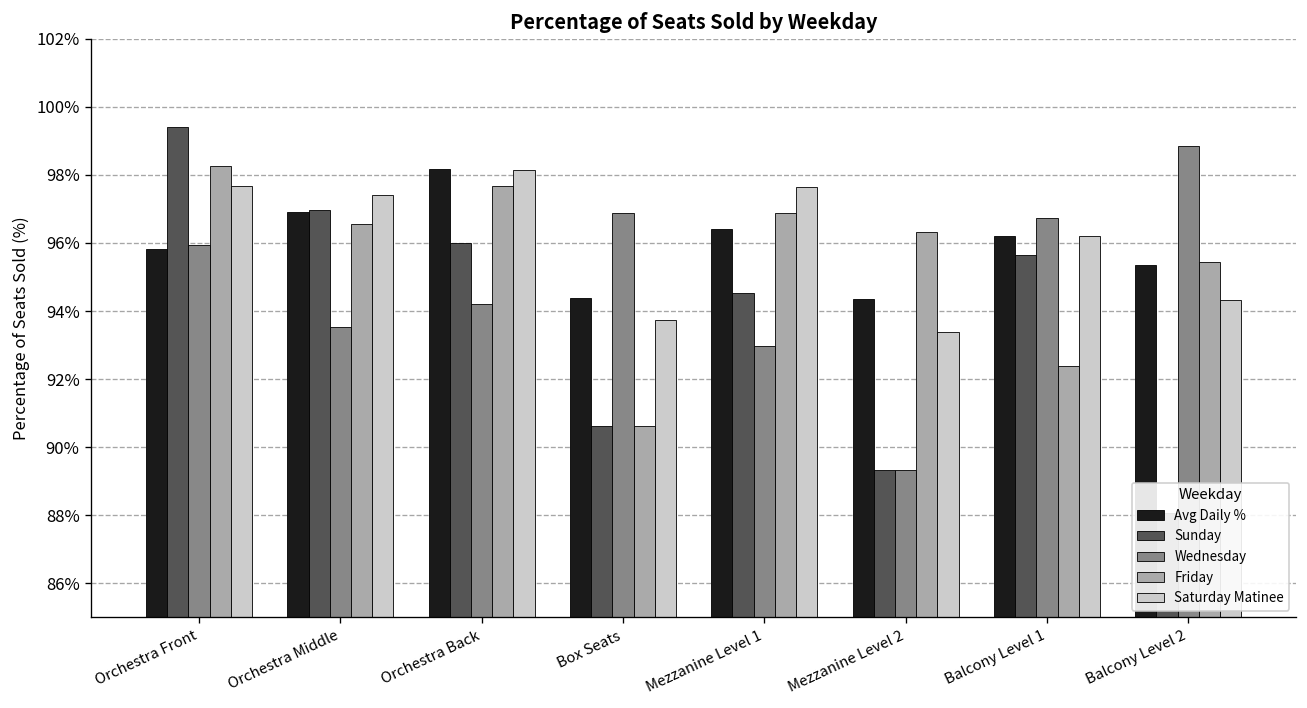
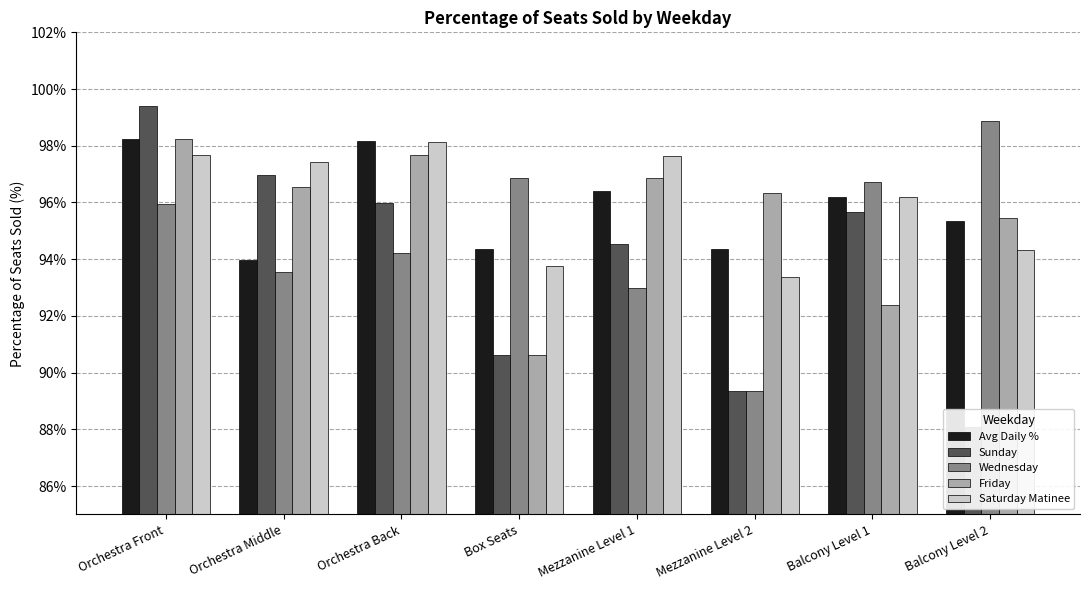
Avg Daily %, Orchestra Front: 95.8% -> 98.3%
Avg Daily %, Orchestra Middle: 96.9% -> 94.0%
